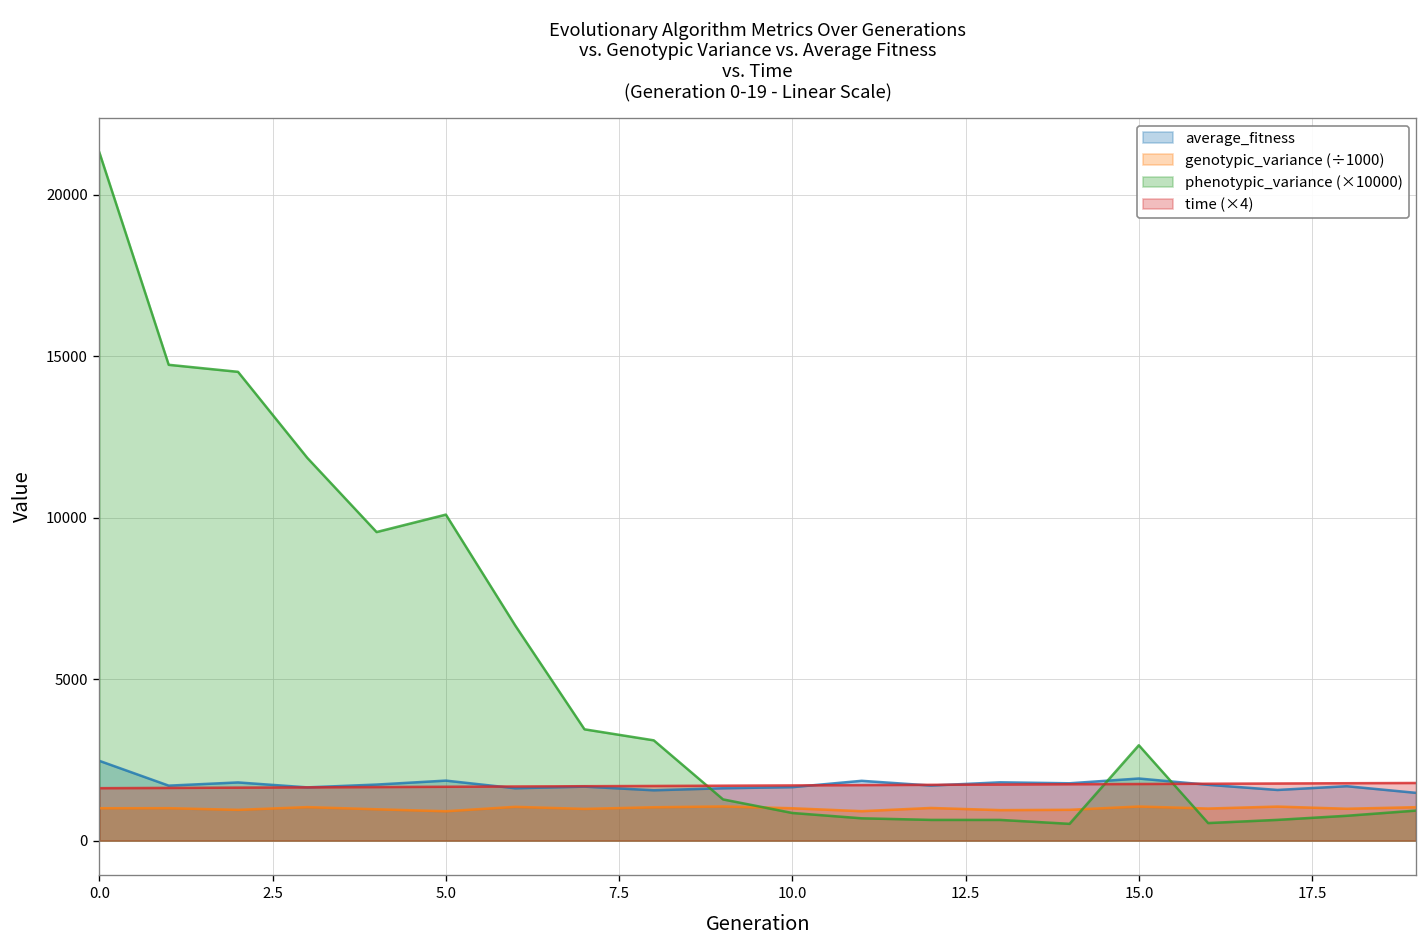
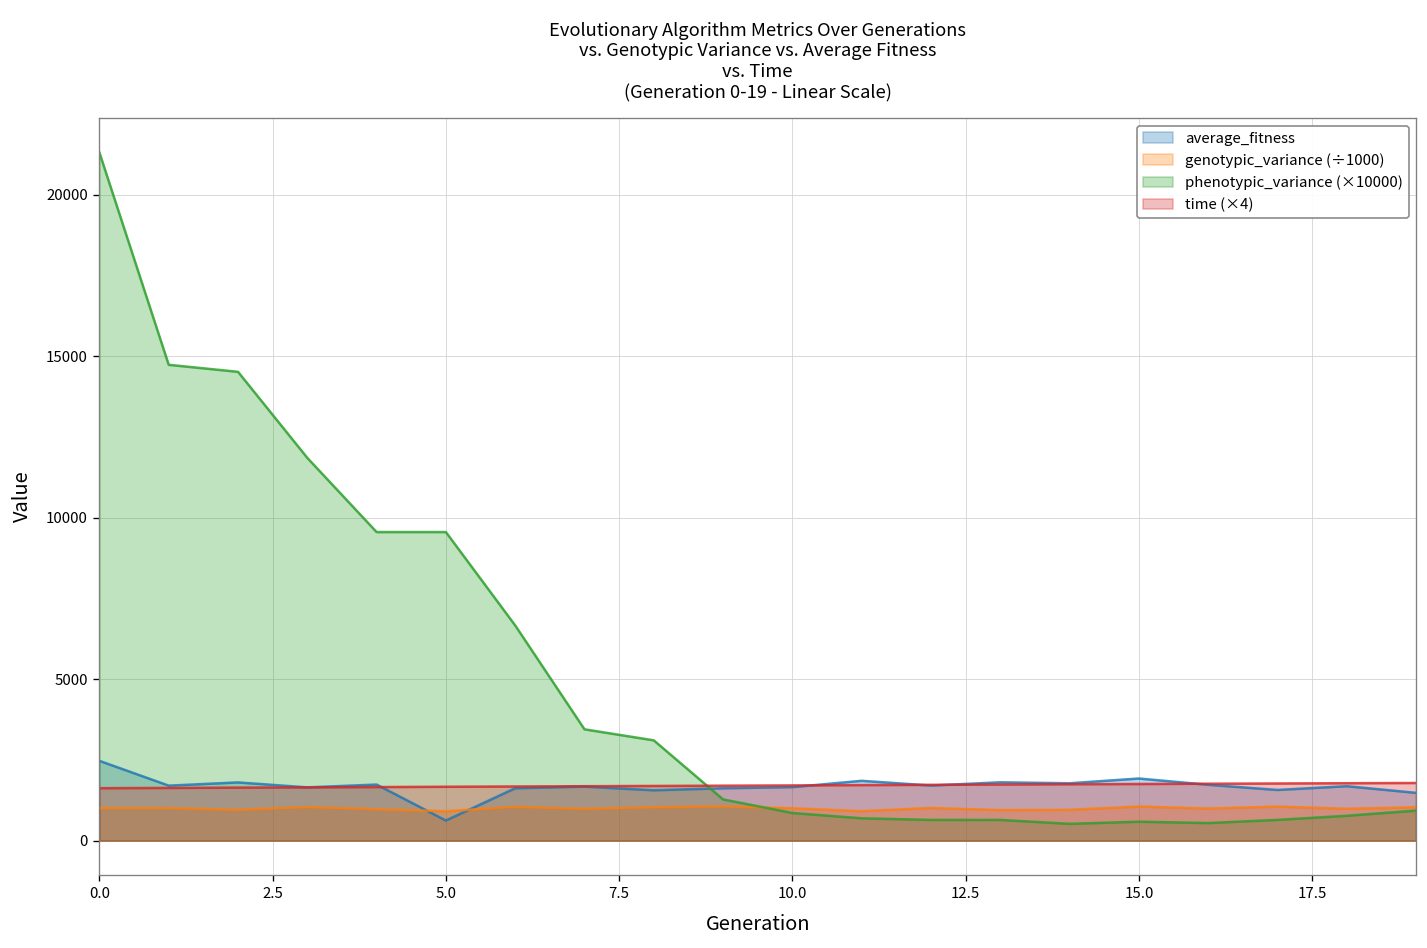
average_fitness, 5.0: 1900 -> 600
phenotypic_variance (×10000), 5.0: 10100 -> 9600
phenotypic_variance (×10000), 15.0: 3000 -> 600
